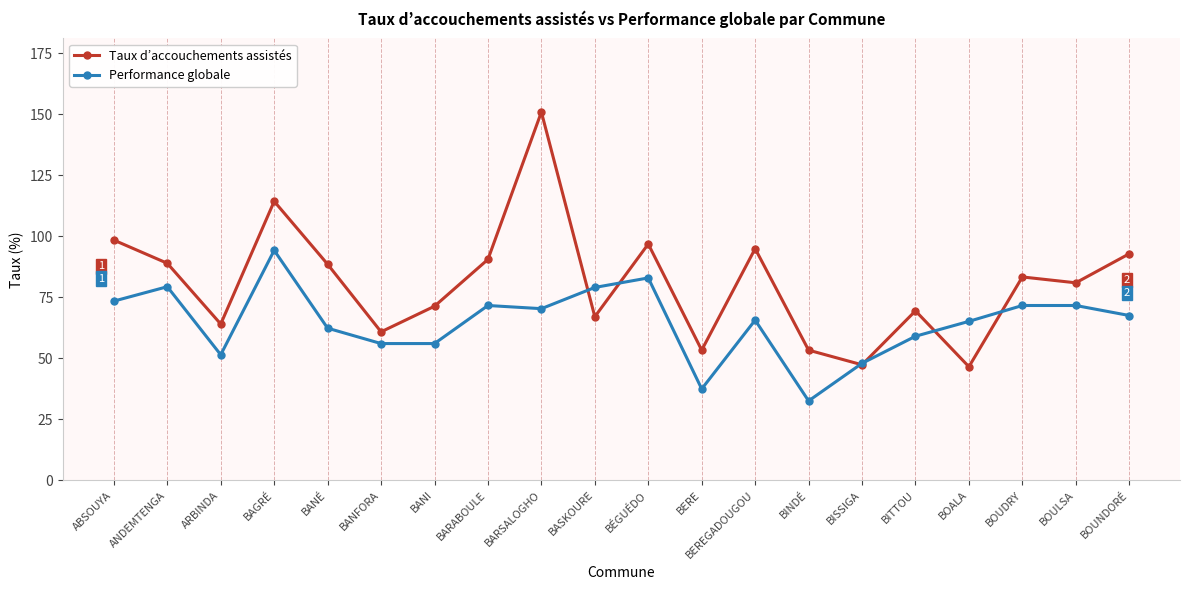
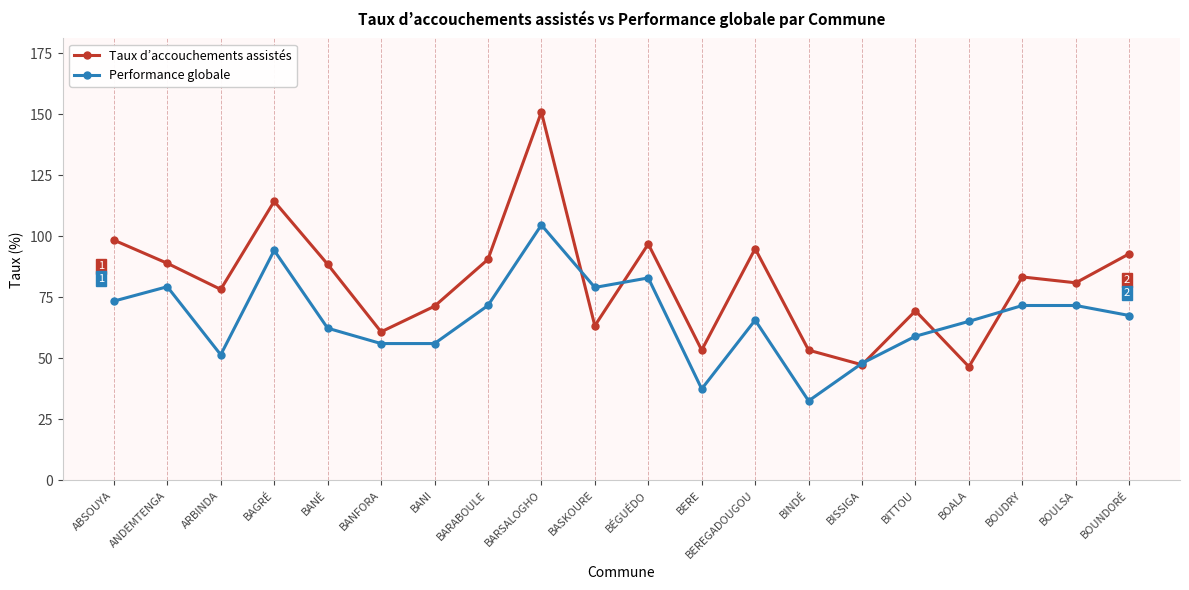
Taux d’accouchements assistés, ARBINDA: 64 -> 78
Performance globale, BARSALOGHO: 70 -> 105
Taux d’accouchements assistés, BASKOURE: 67 -> 63
